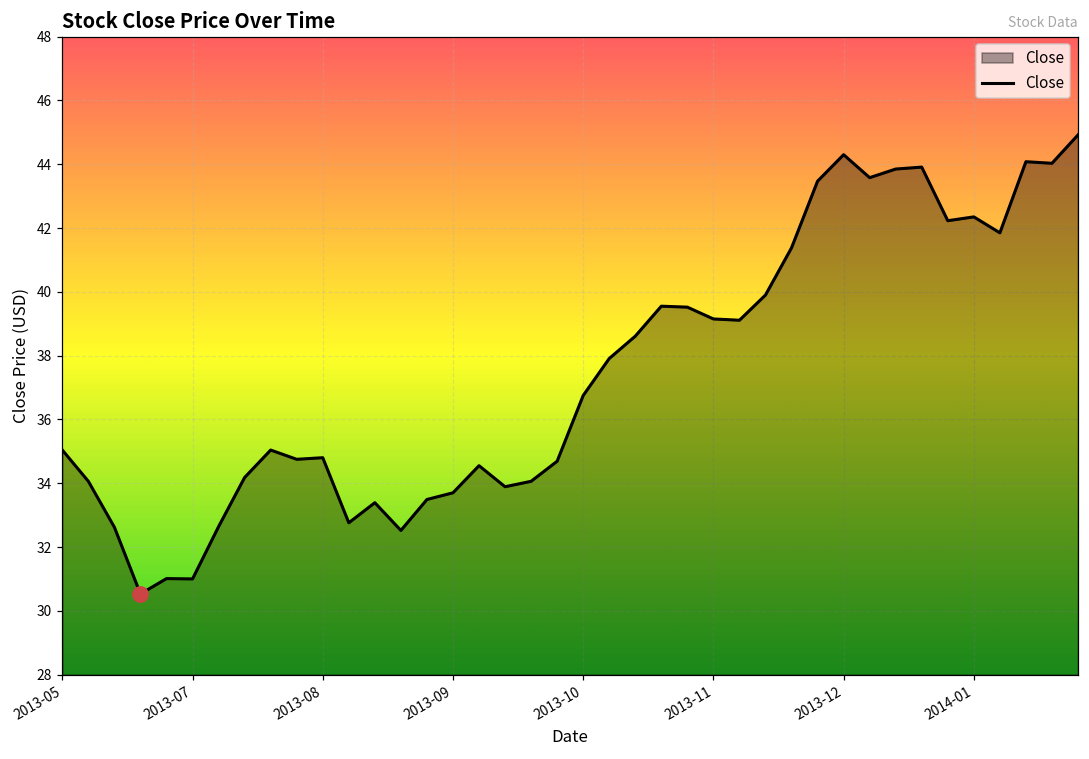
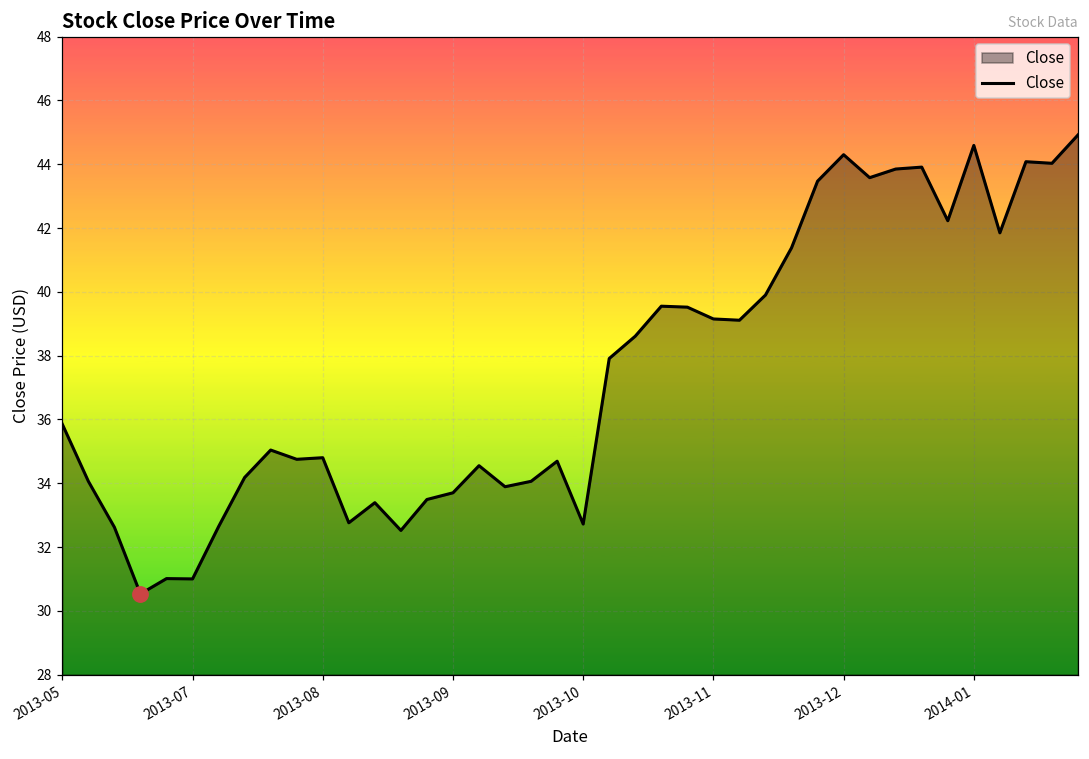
Close, 2013-05: 35.0 -> 35.9
Close, 2013-10: 36.8 -> 32.7
Close, 2014-01: 42.4 -> 44.6
